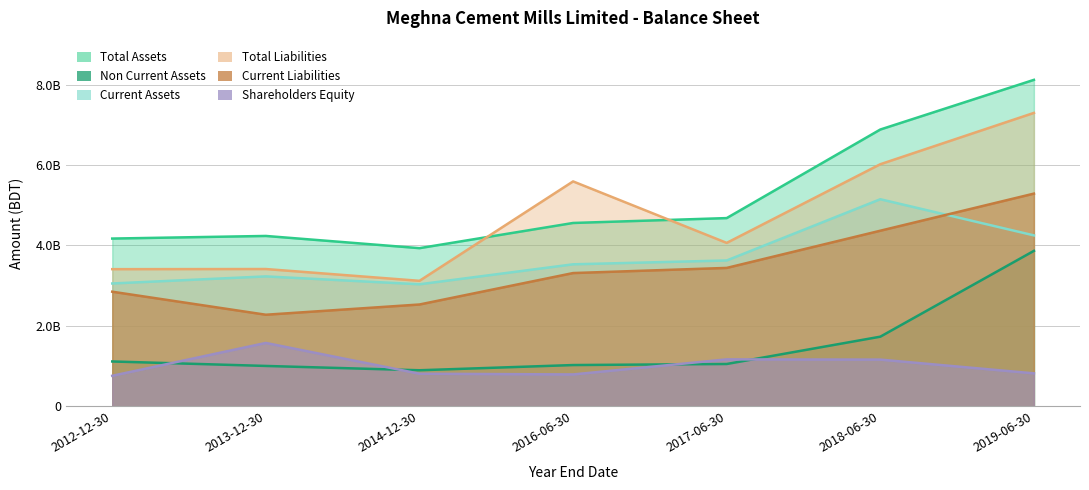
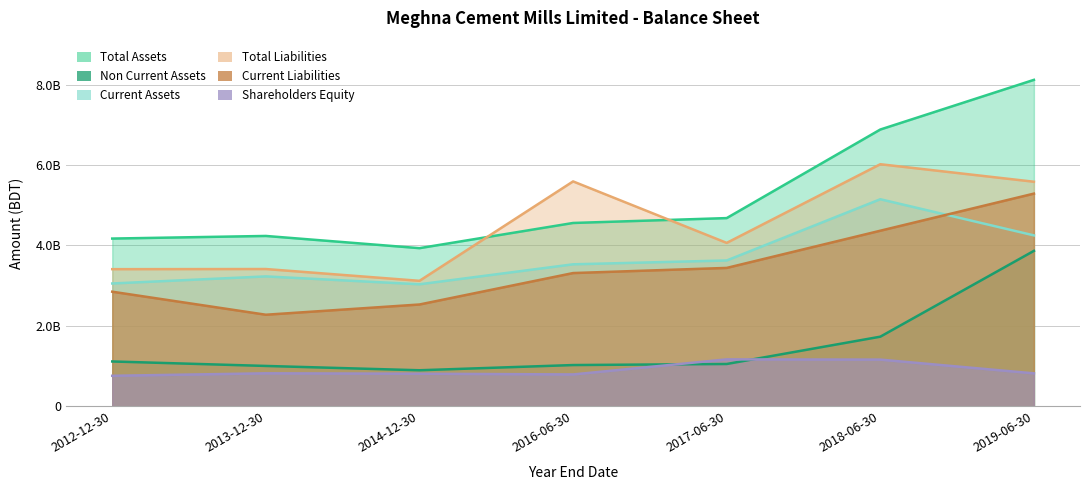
Shareholders Equity, 2013-12-30: 1600000000 -> 800000000
Total Liabilities, 2019-06-30: 7300000000 -> 5600000000
